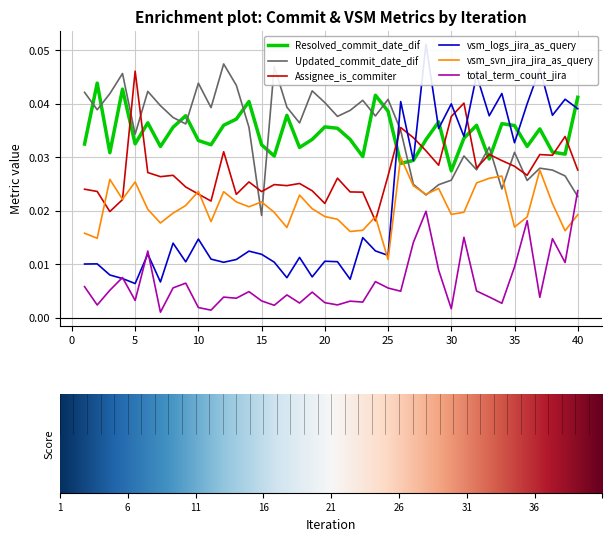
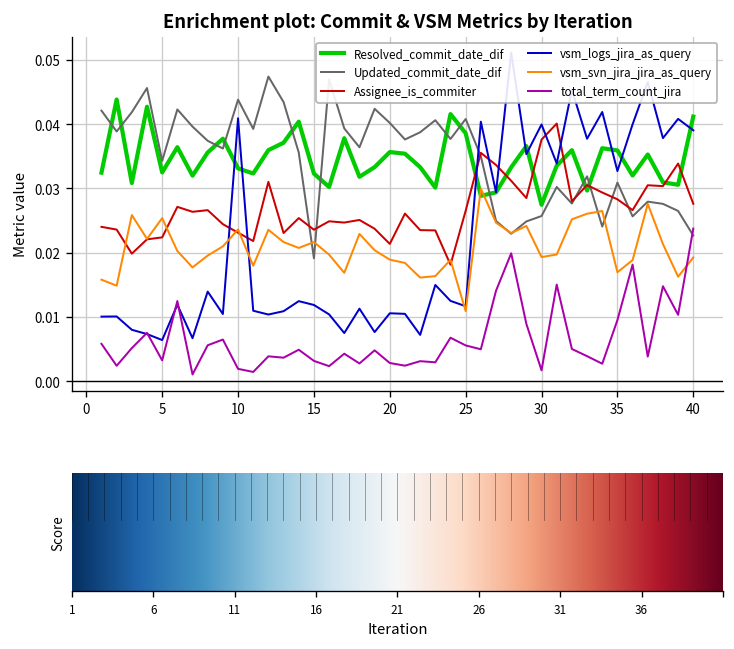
Assignee_is_commiter, 5: 0.046 -> 0.022
vsm_logs_jira_as_query, 10: 0.015 -> 0.041
